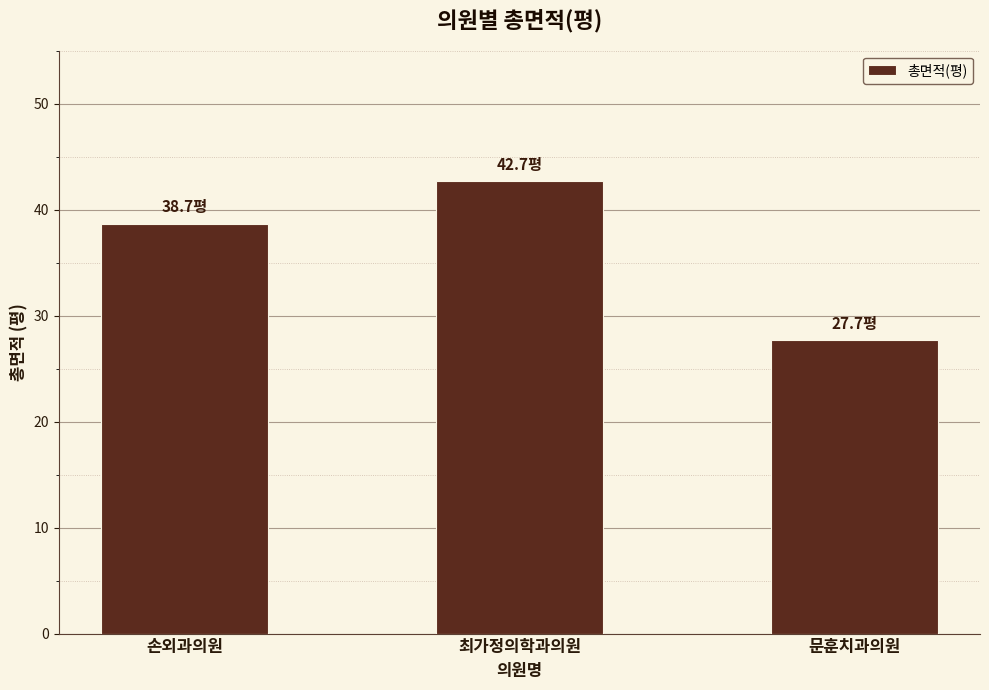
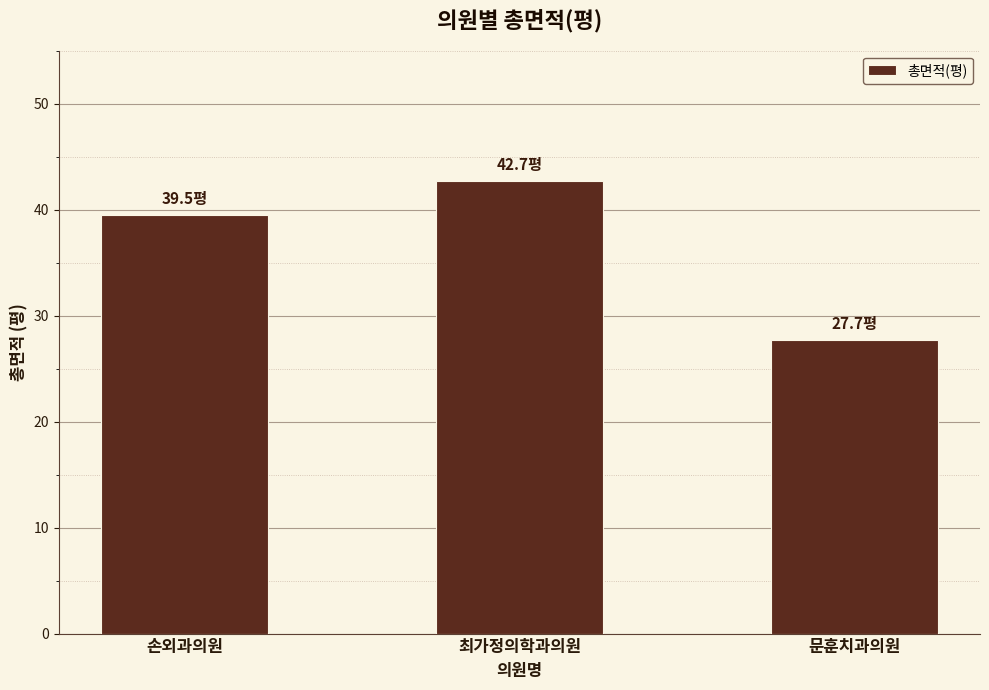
손외과의원: 38.7평 -> 39.5평
